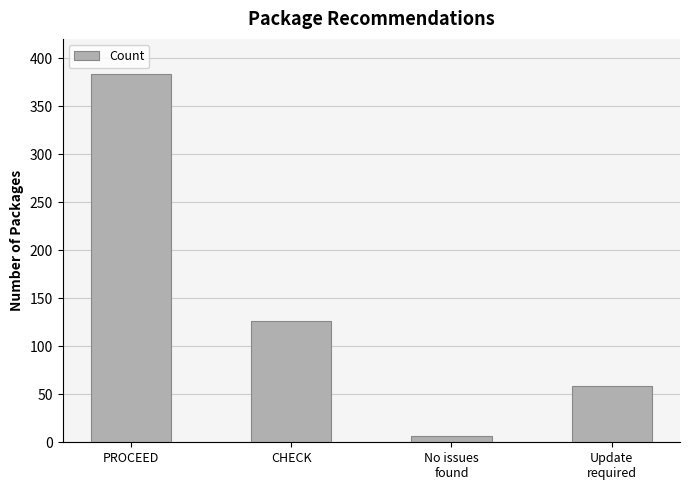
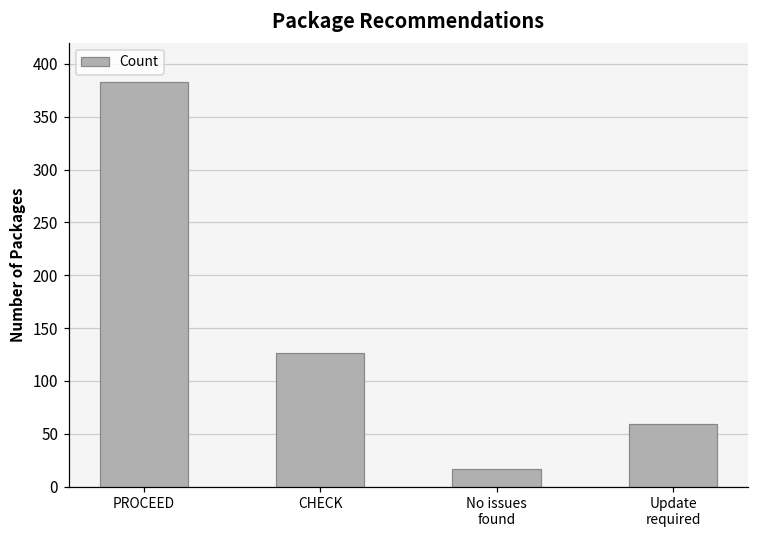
No issues found: 10 -> 20
